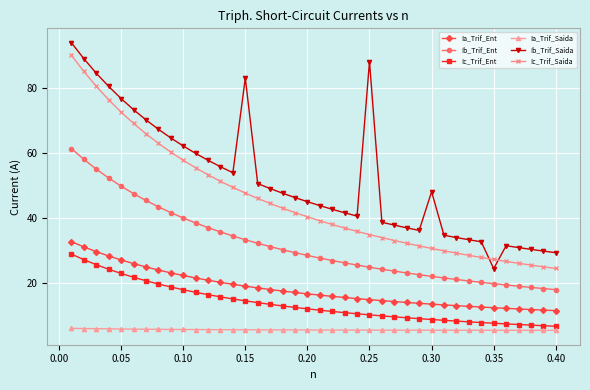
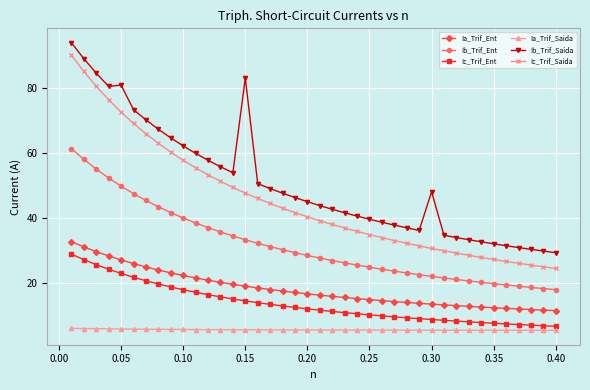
Ib_Trif_Saida, 0.05: 77 -> 81
Ib_Trif_Saida, 0.25: 88 -> 40
Ib_Trif_Saida, 0.35: 24 -> 32
